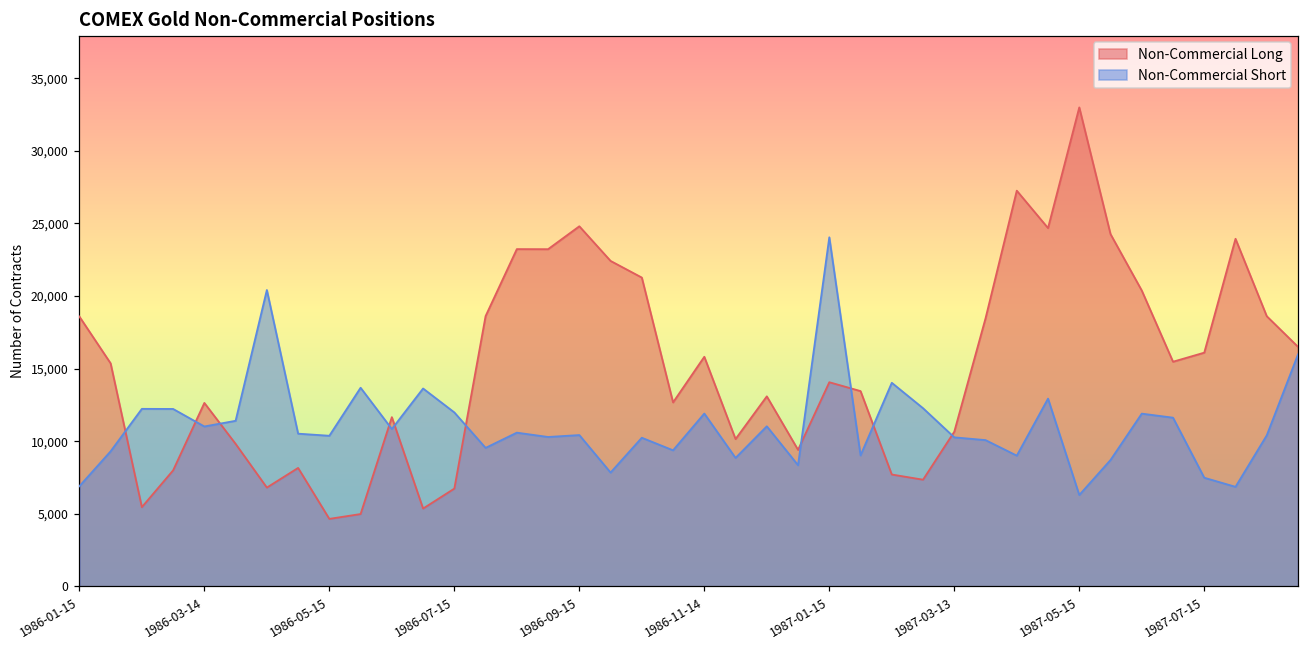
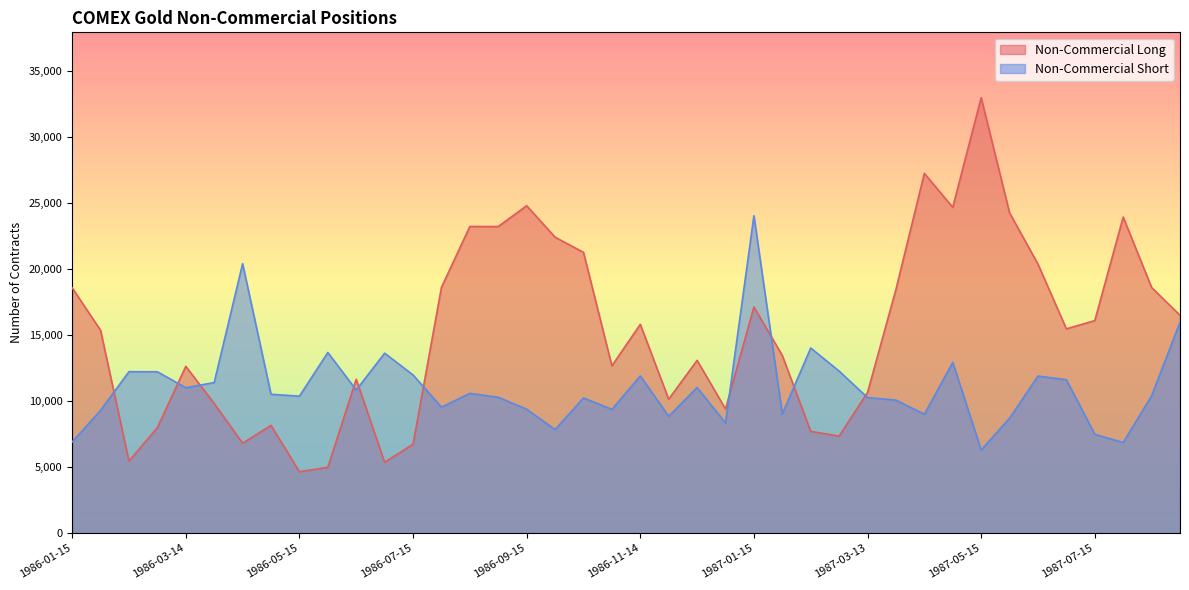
Non-Commercial Short, 1986-09-15: 10,400 -> 9,400
Non-Commercial Long, 1987-01-15: 14,100 -> 17,100
